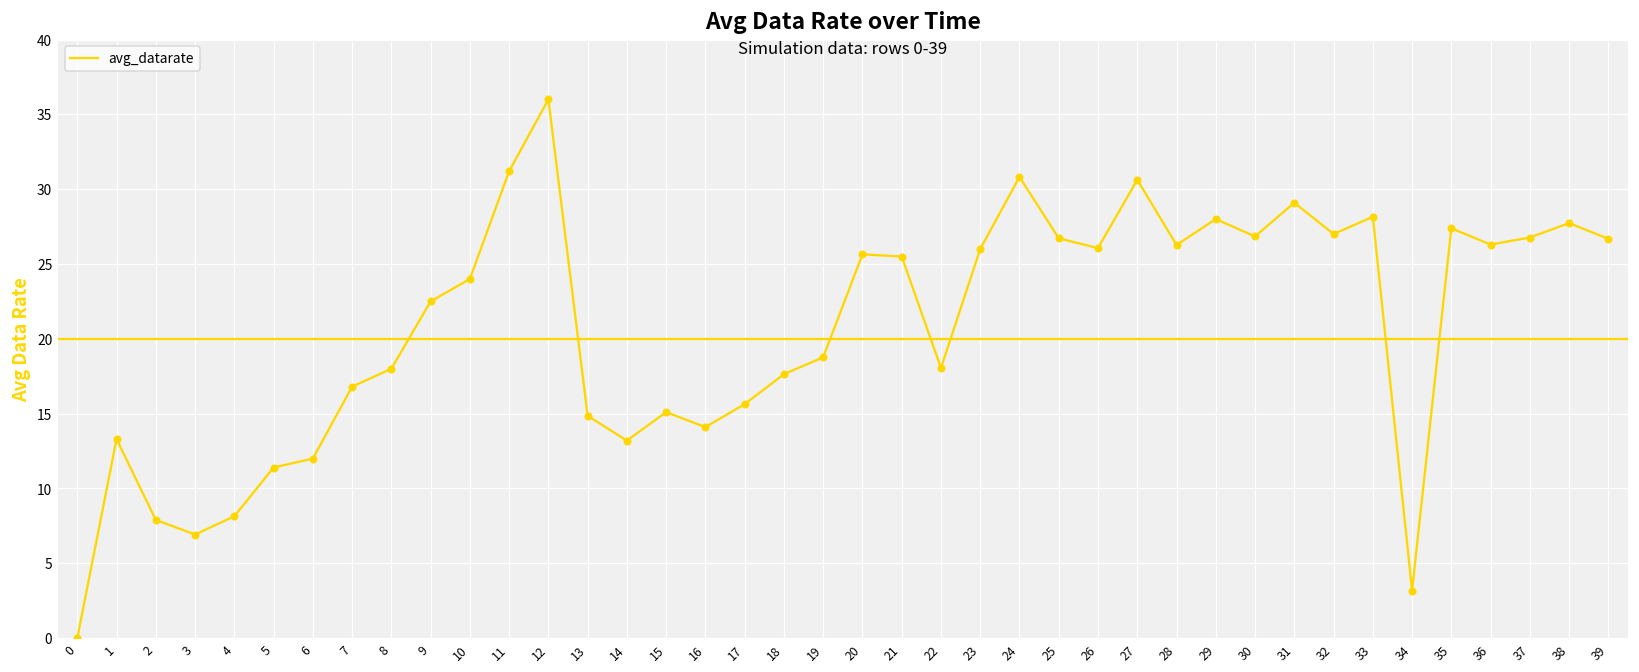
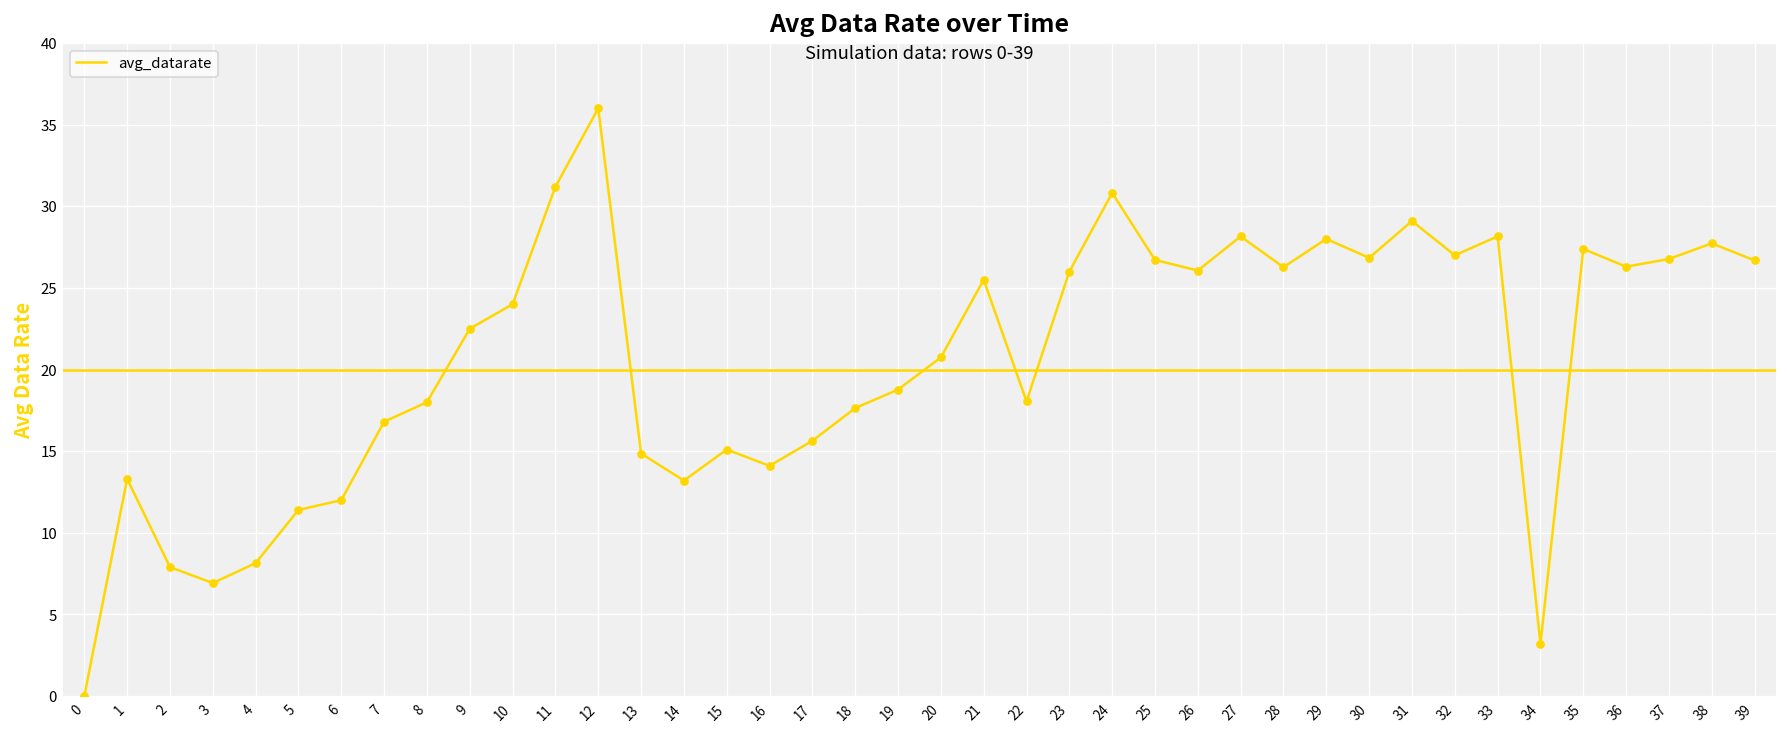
20: 25.6 -> 20.7
27: 30.6 -> 28.2
